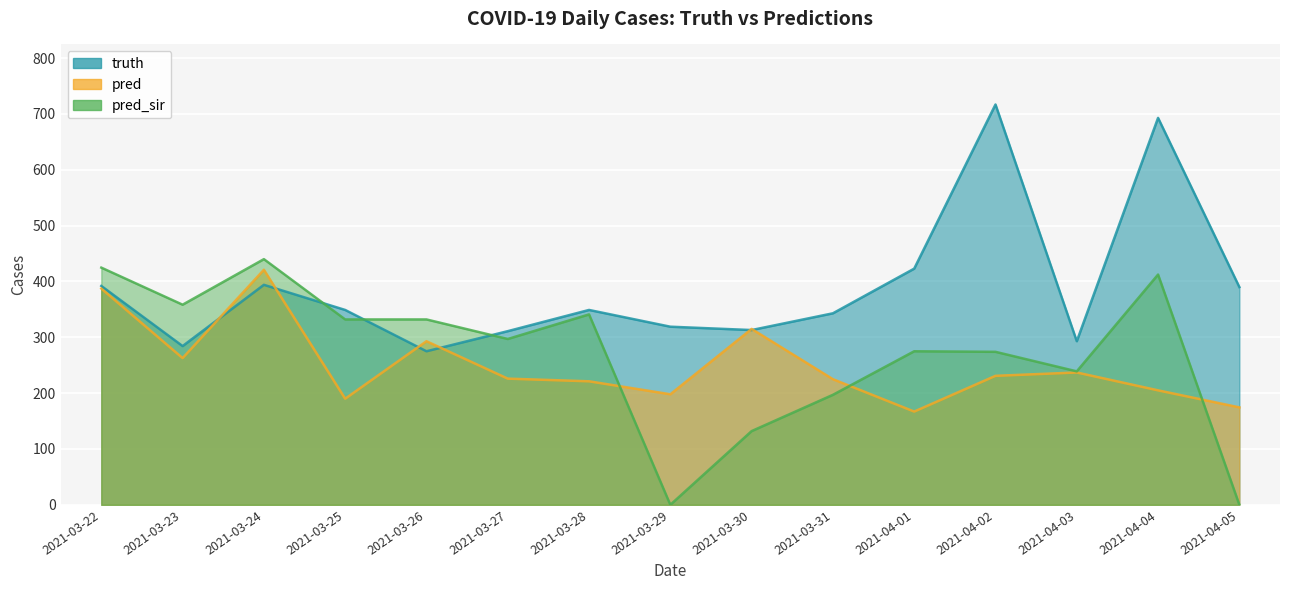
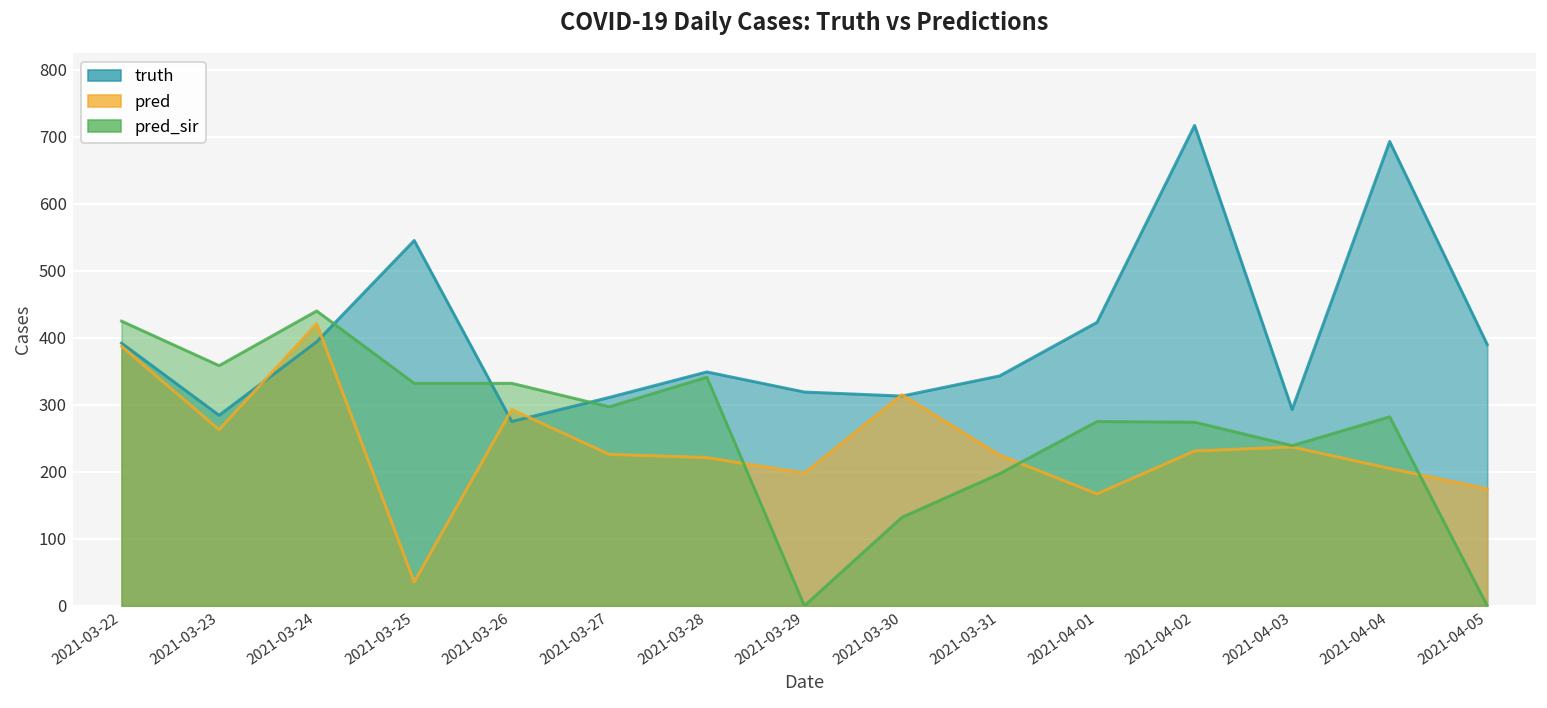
truth, 2021-03-25: 350 -> 550
pred, 2021-03-25: 190 -> 40
pred_sir, 2021-04-04: 410 -> 280
